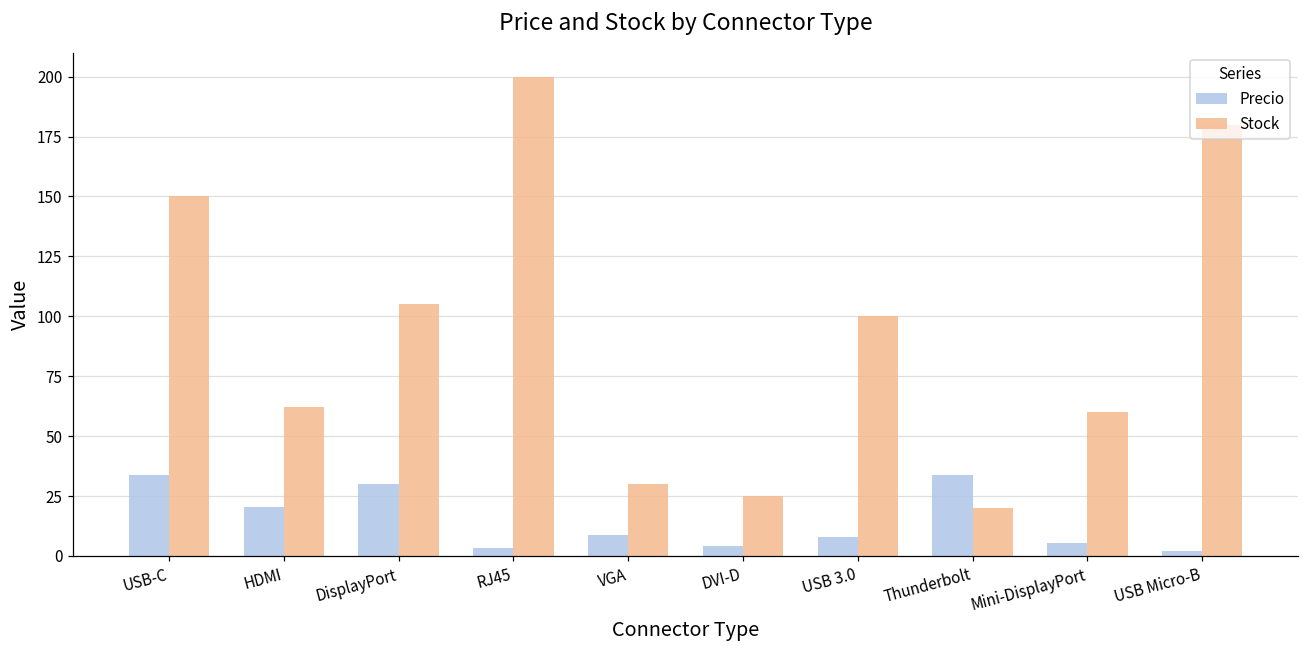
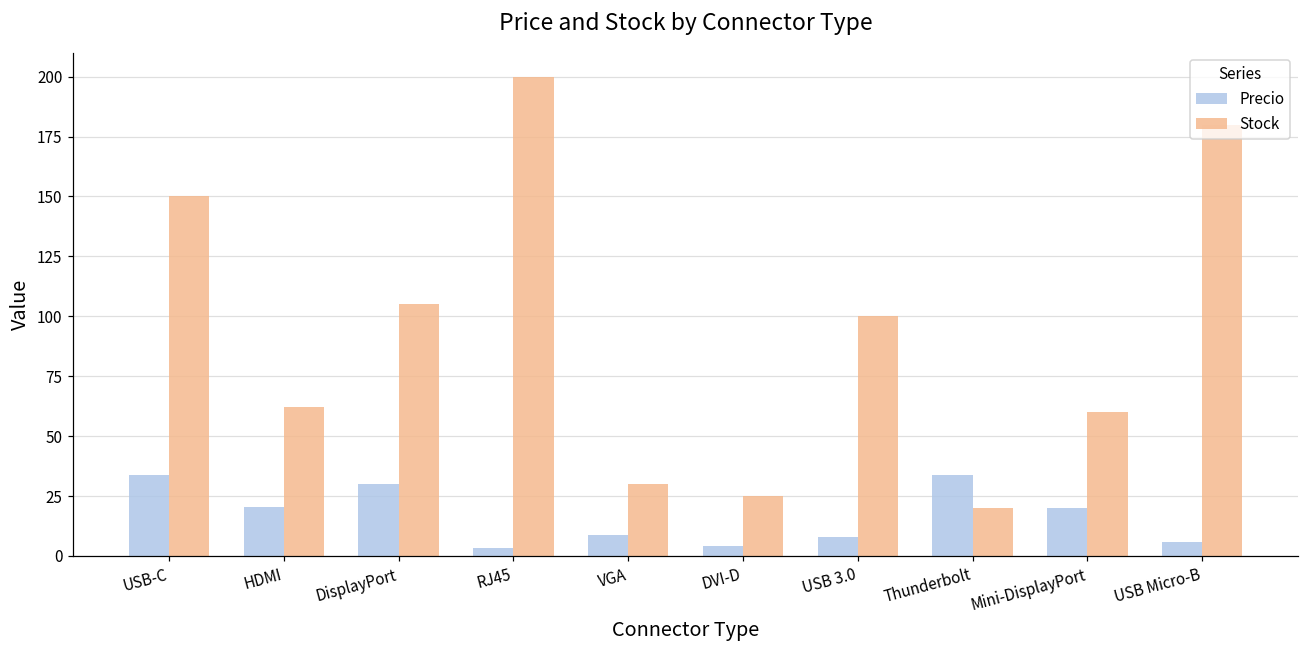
Precio, Mini-DisplayPort: 5 -> 20
Precio, USB Micro-B: 2 -> 6
